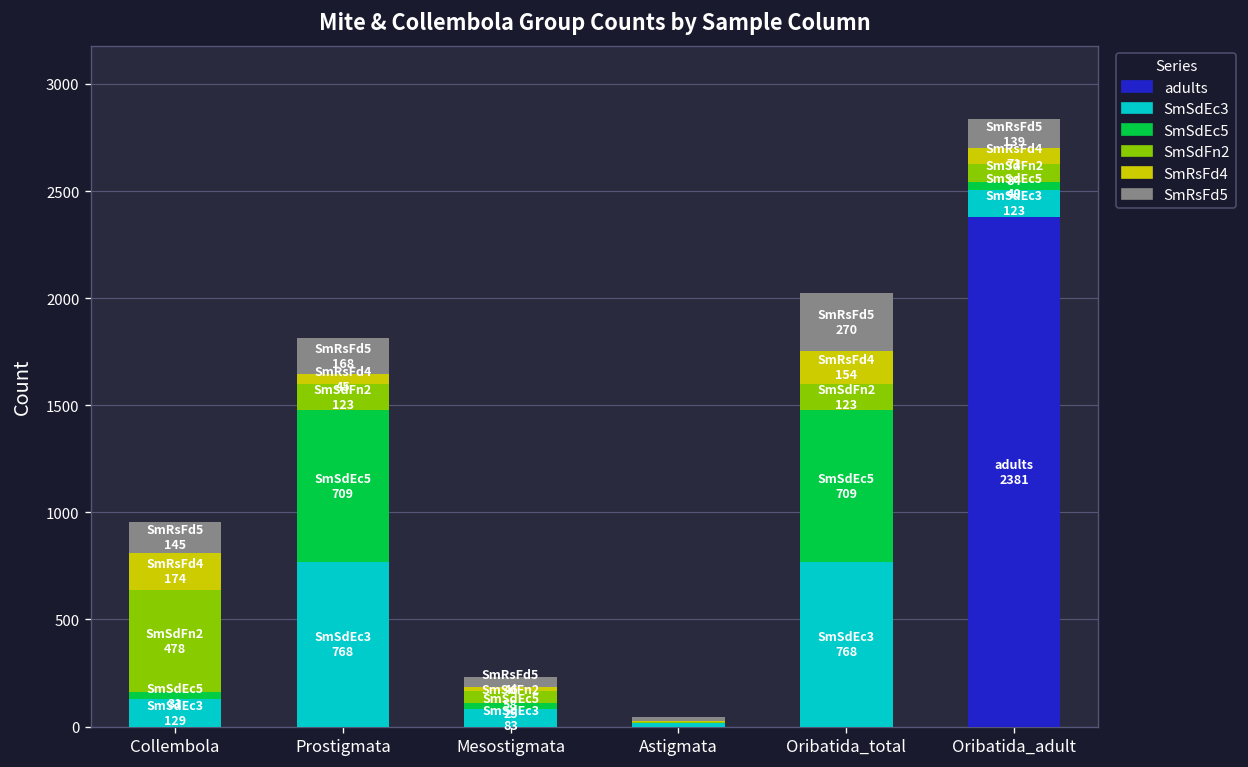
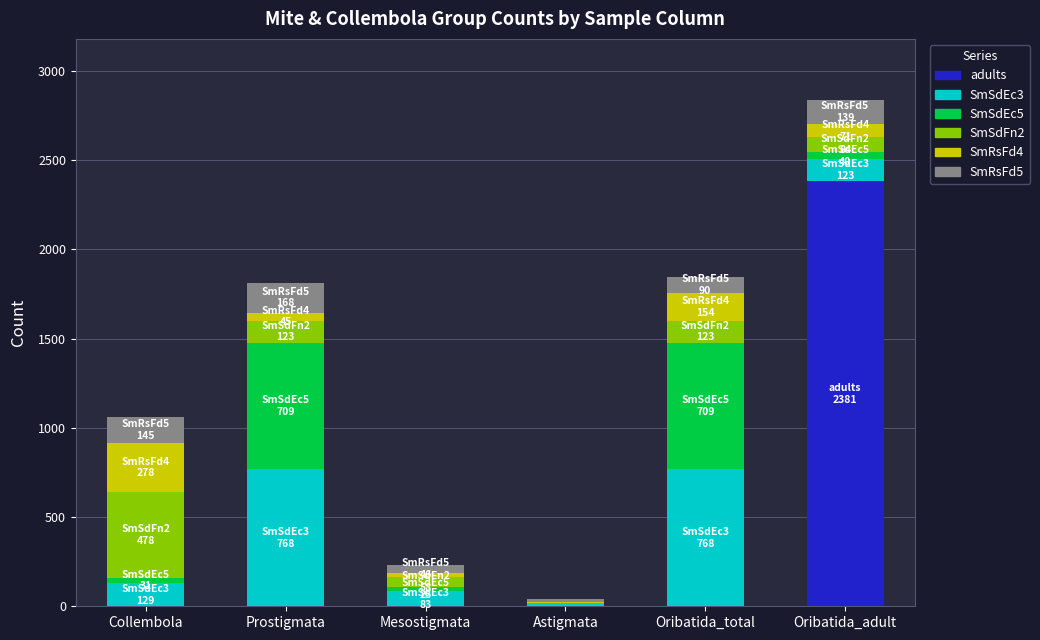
SmRsFd4, Collembola: 174 -> 278
SmRsFd5, Oribatida_total: 270 -> 90
